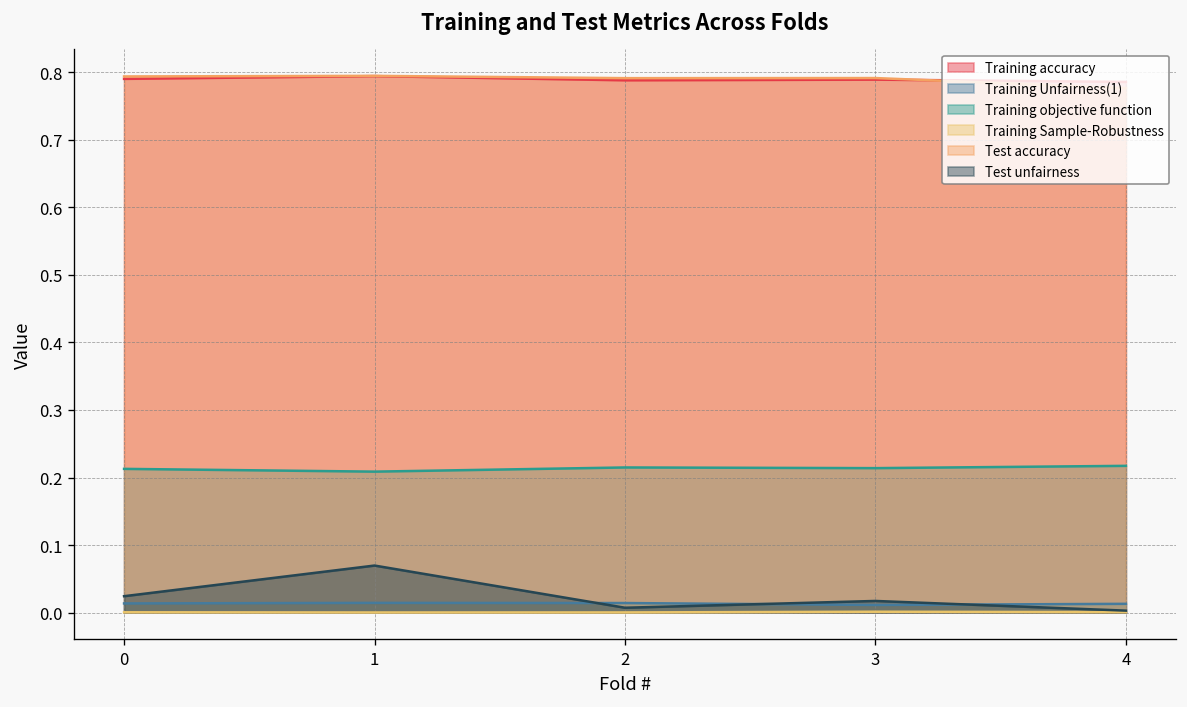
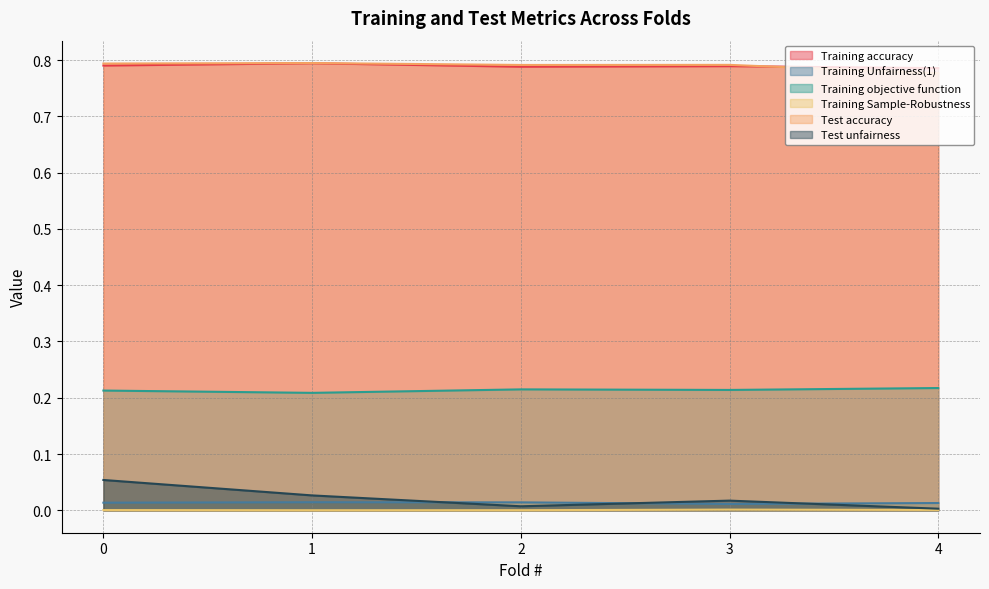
Test unfairness, 0: 0.02 -> 0.05
Test unfairness, 1: 0.07 -> 0.03
